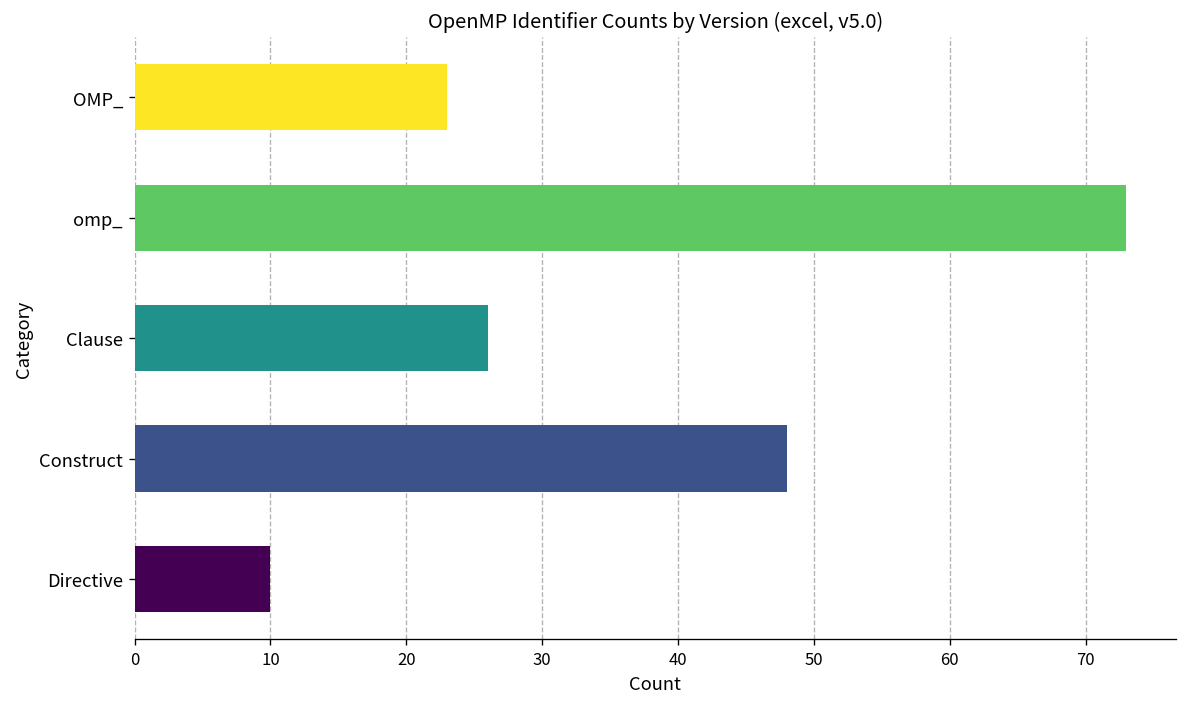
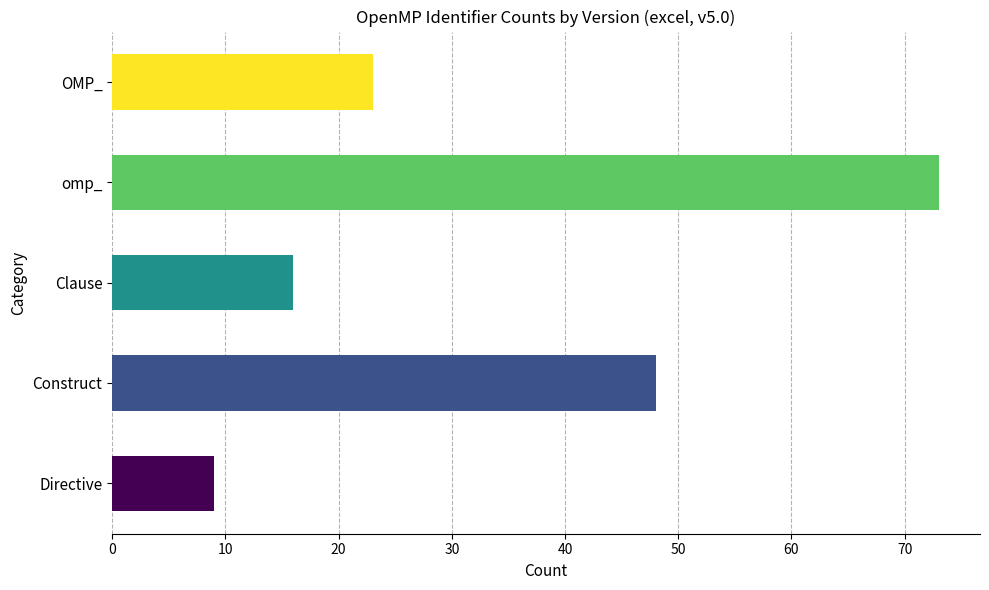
Clause: 26 -> 16
Directive: 10 -> 9
